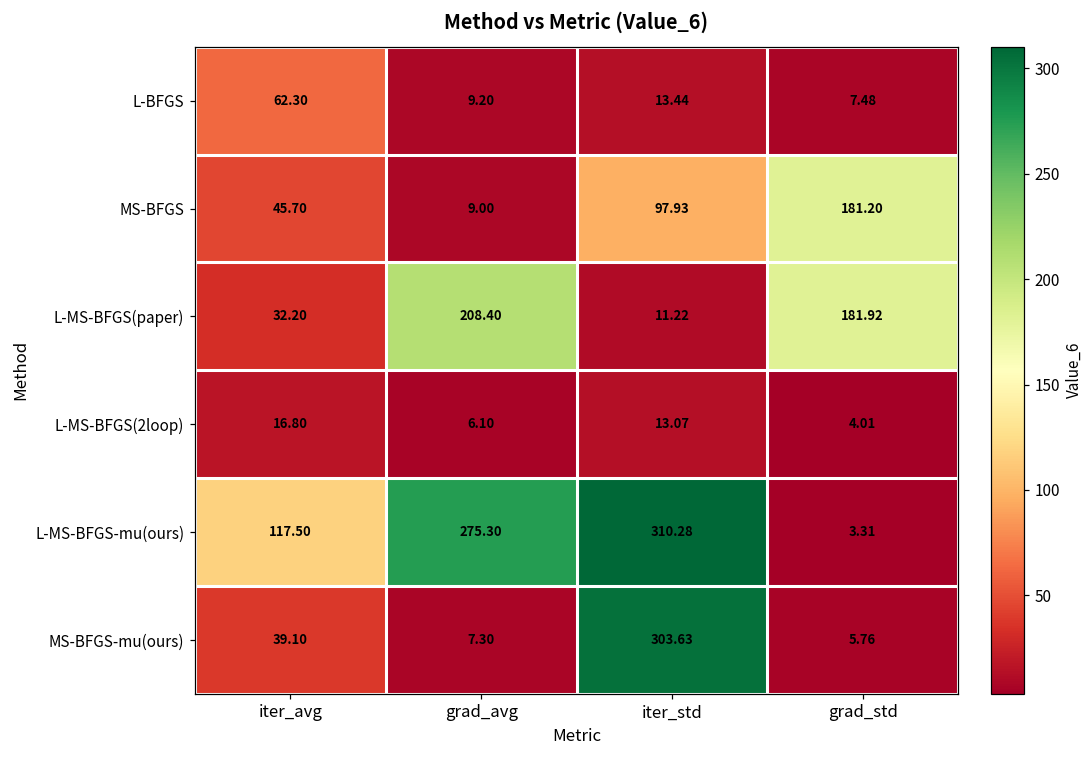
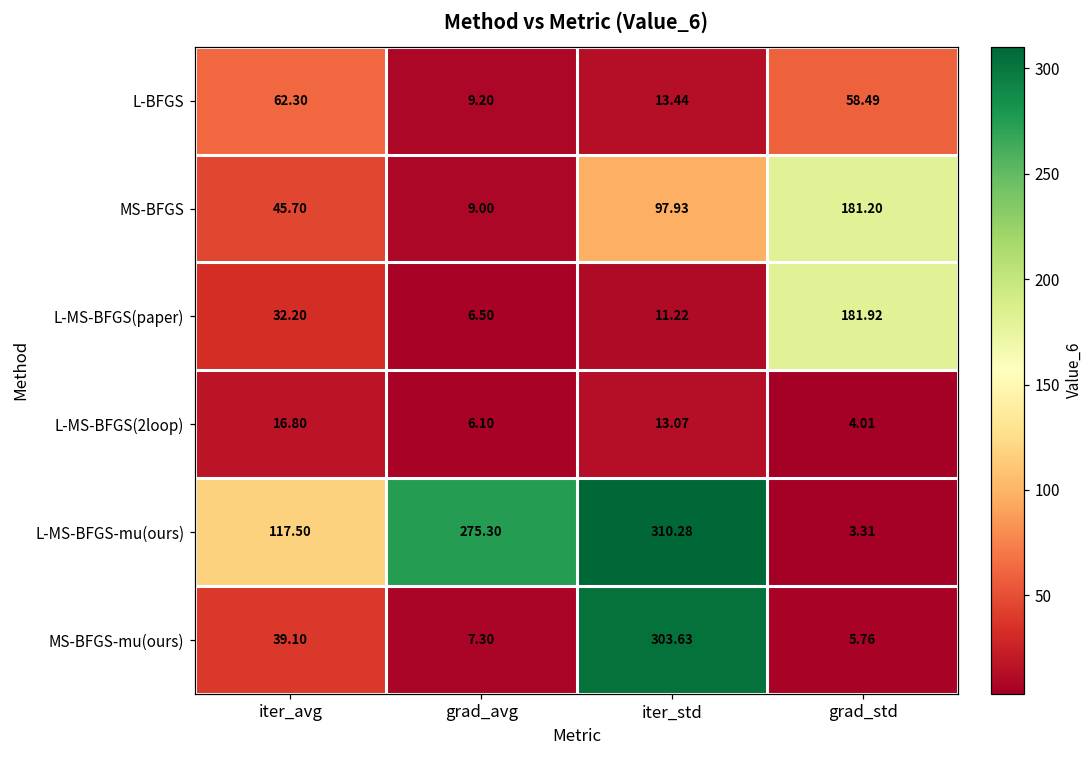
L-BFGS, grad_std: 7.48 -> 58.49
L-MS-BFGS(paper), grad_avg: 208.40 -> 6.50
